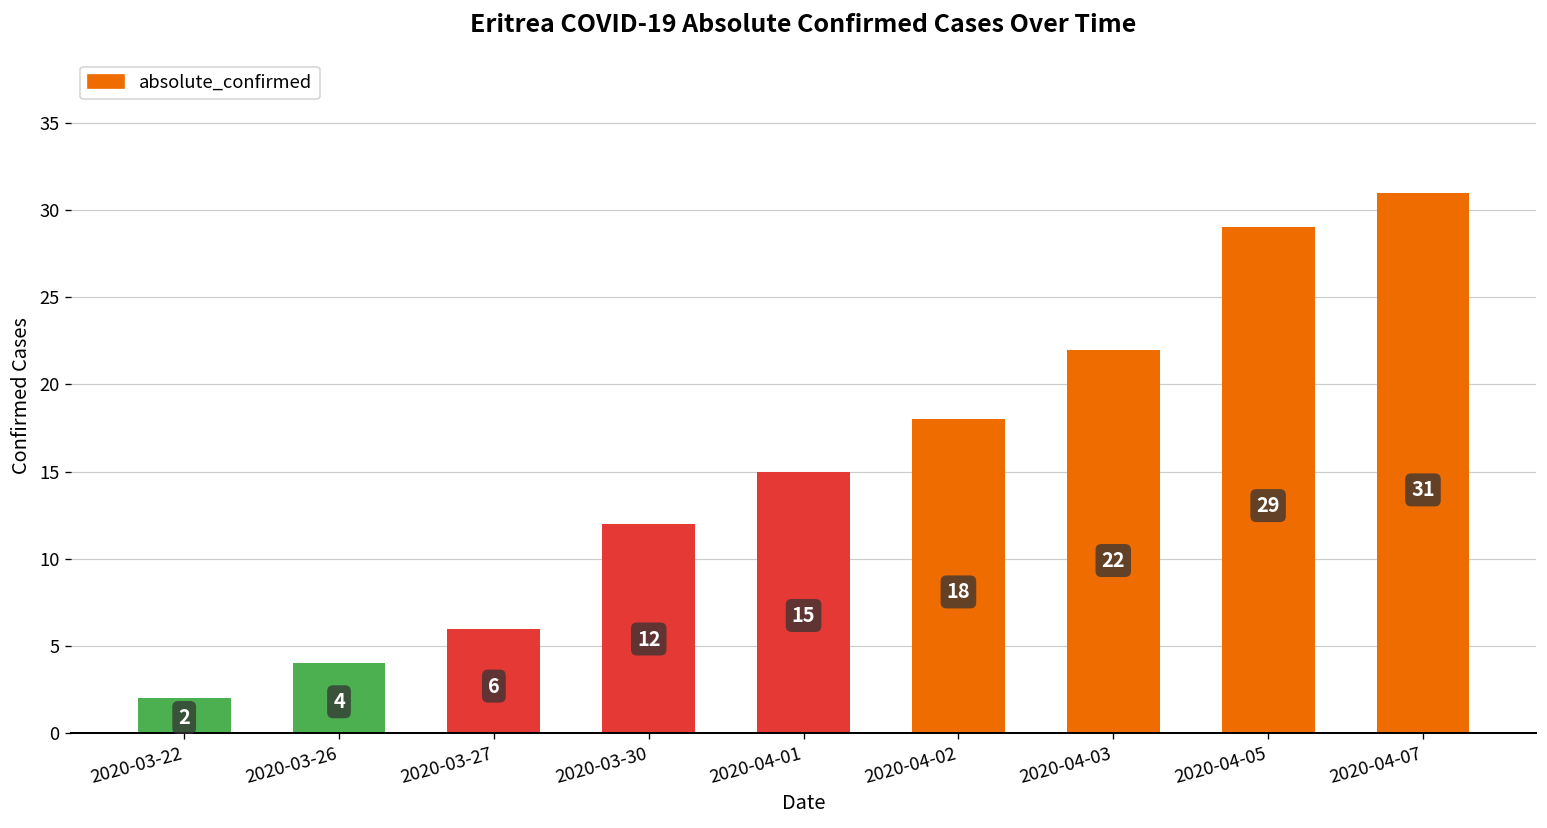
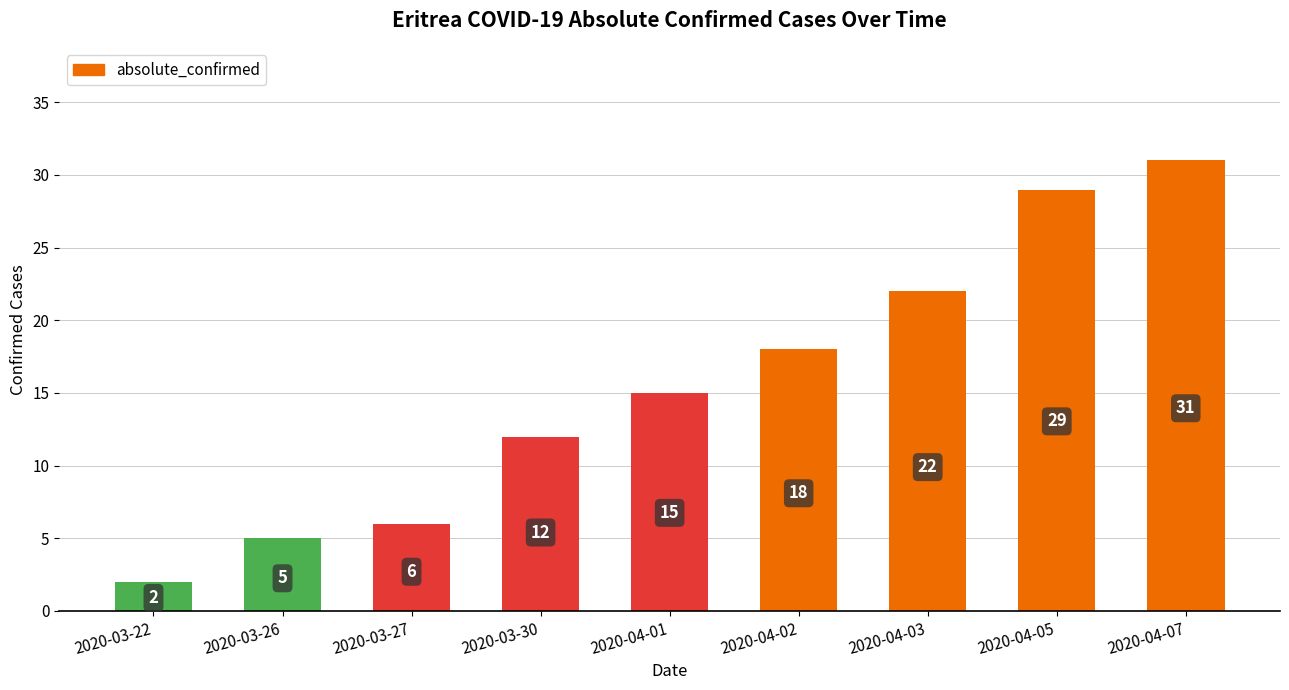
2020-03-26: 4 -> 5
